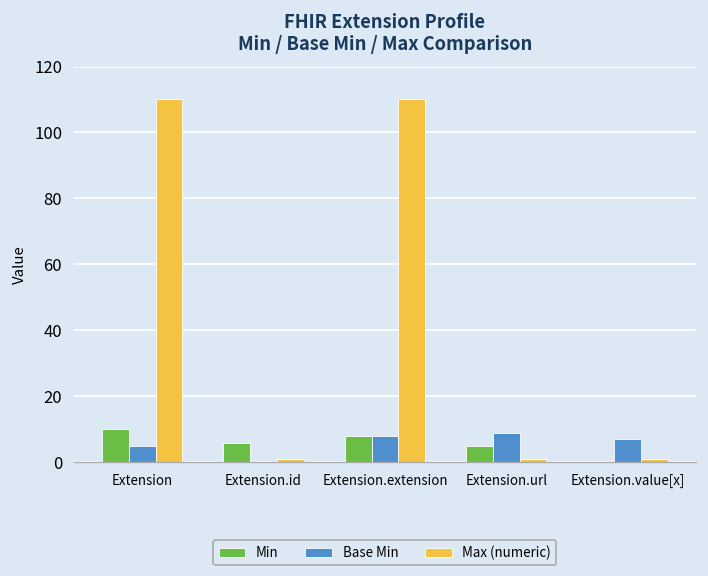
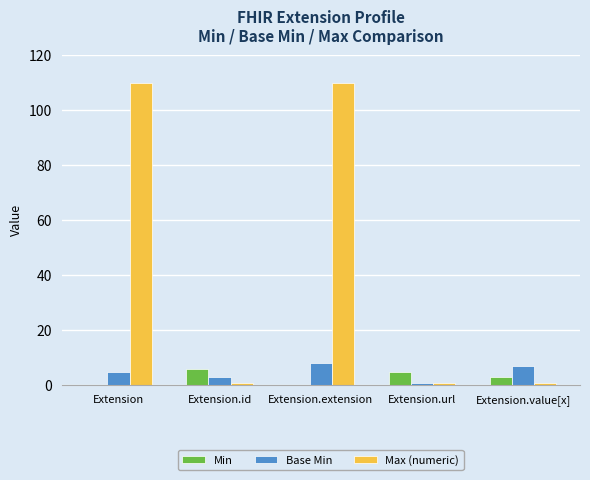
Min, Extension: 10 -> 0
Base Min, Extension.id: 0 -> 3
Min, Extension.extension: 8 -> 0
Base Min, Extension.url: 9 -> 1
Min, Extension.value[x]: 0 -> 3
